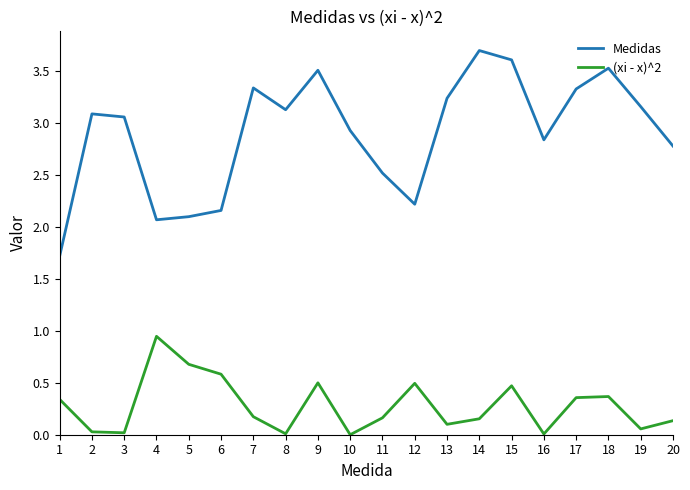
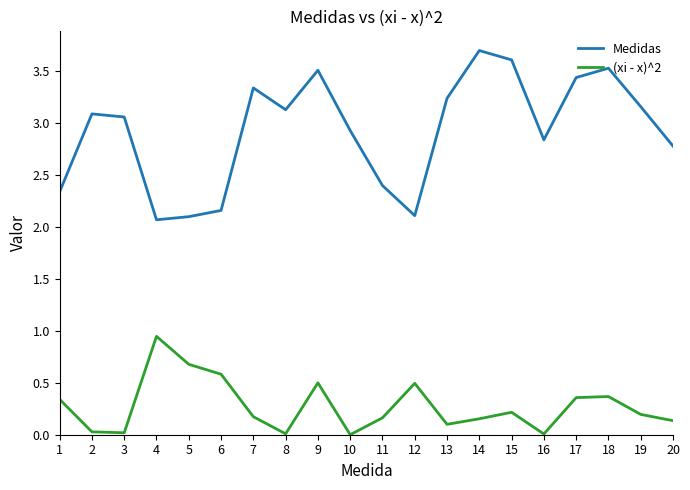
Medidas, 1: 1.72 -> 2.34
Medidas, 11: 2.52 -> 2.40
Medidas, 12: 2.22 -> 2.11
(xi - x)^2, 15: 0.47 -> 0.22
Medidas, 17: 3.33 -> 3.44
(xi - x)^2, 19: 0.06 -> 0.20
